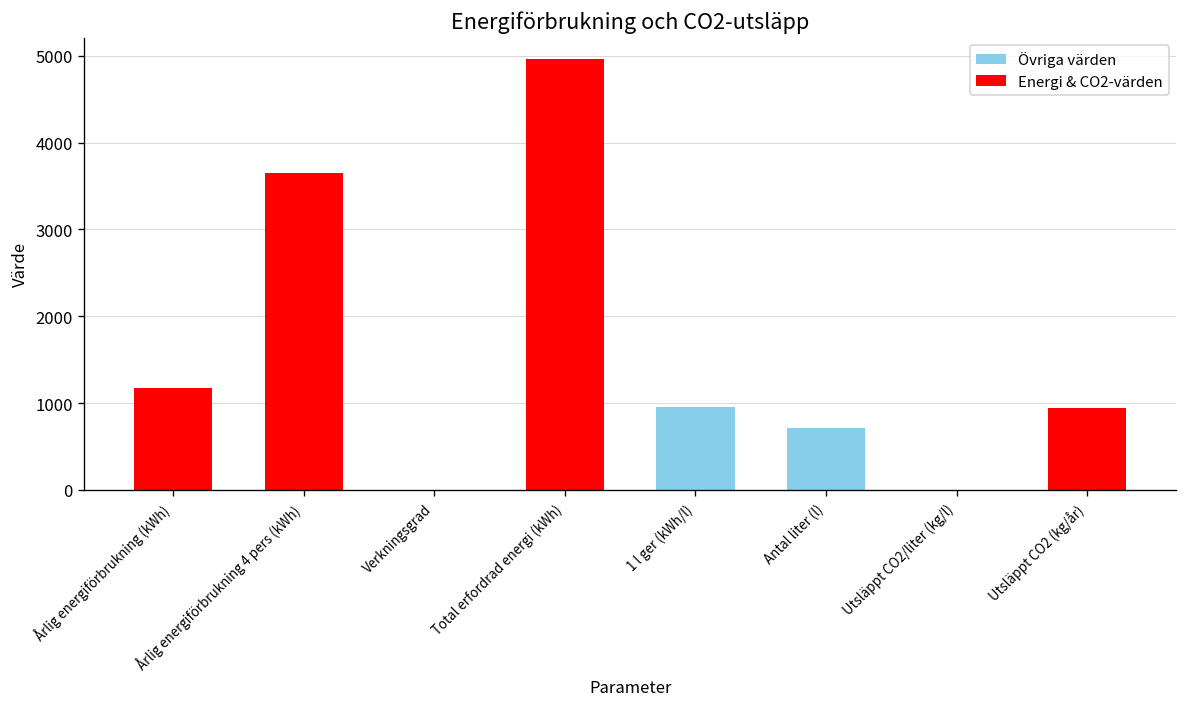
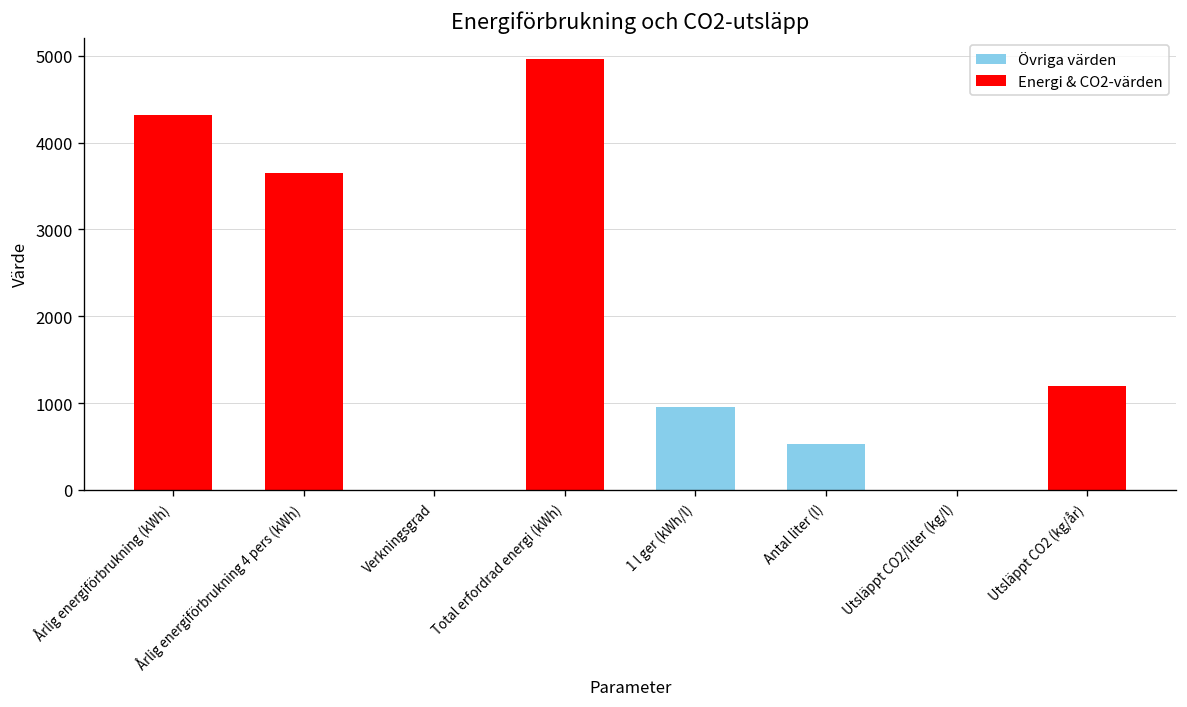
Årlig energiförbrukning (kWh): 1200 -> 4300
Antal liter (l): 700 -> 500
Utsläppt CO2 (kg/år): 900 -> 1200
